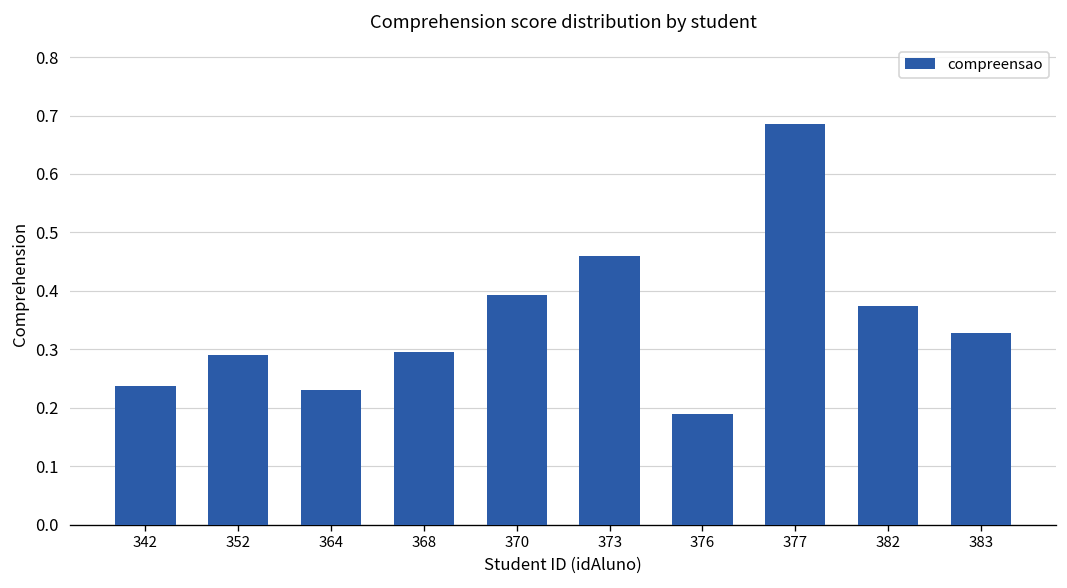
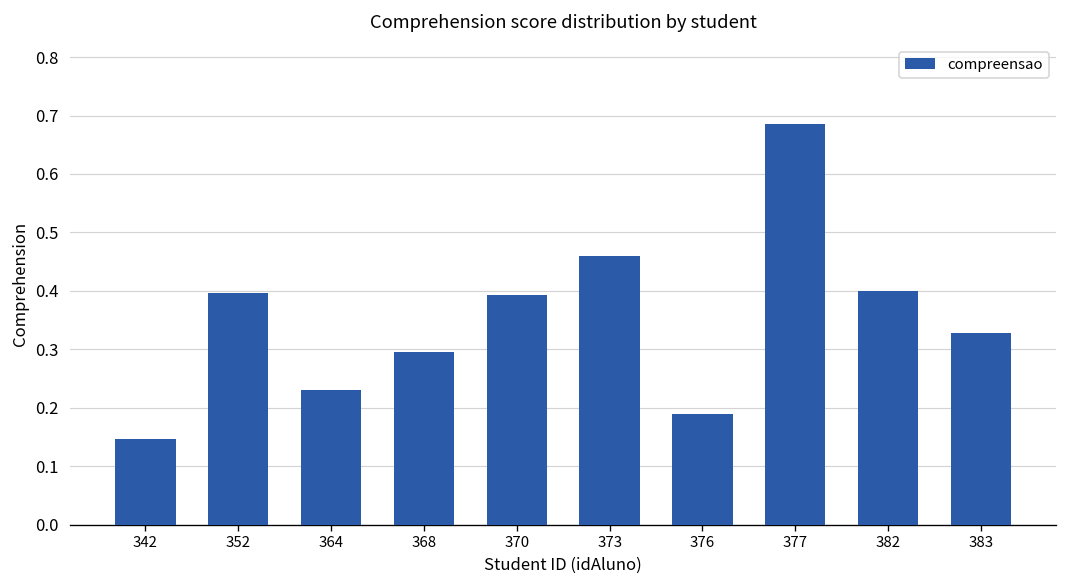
342: 0.24 -> 0.15
352: 0.29 -> 0.40
382: 0.37 -> 0.40
